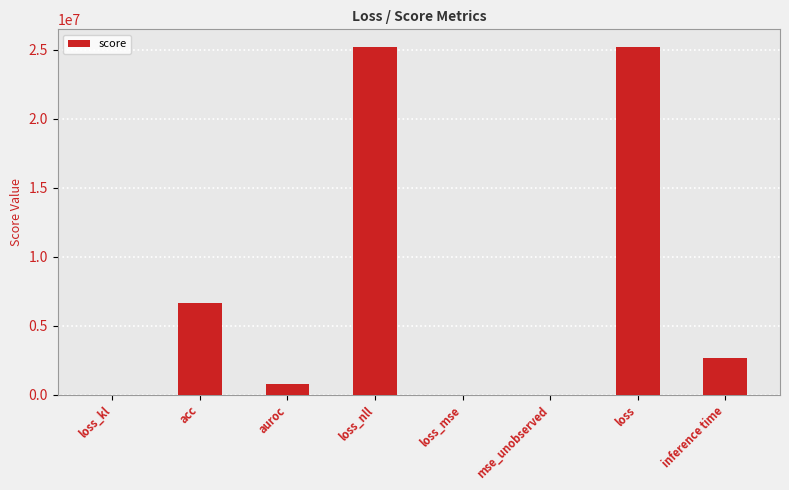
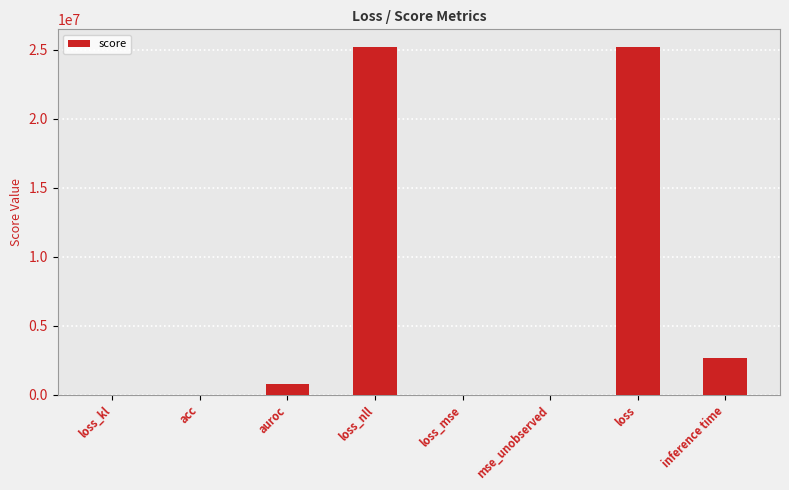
acc: 6700000 -> 0
